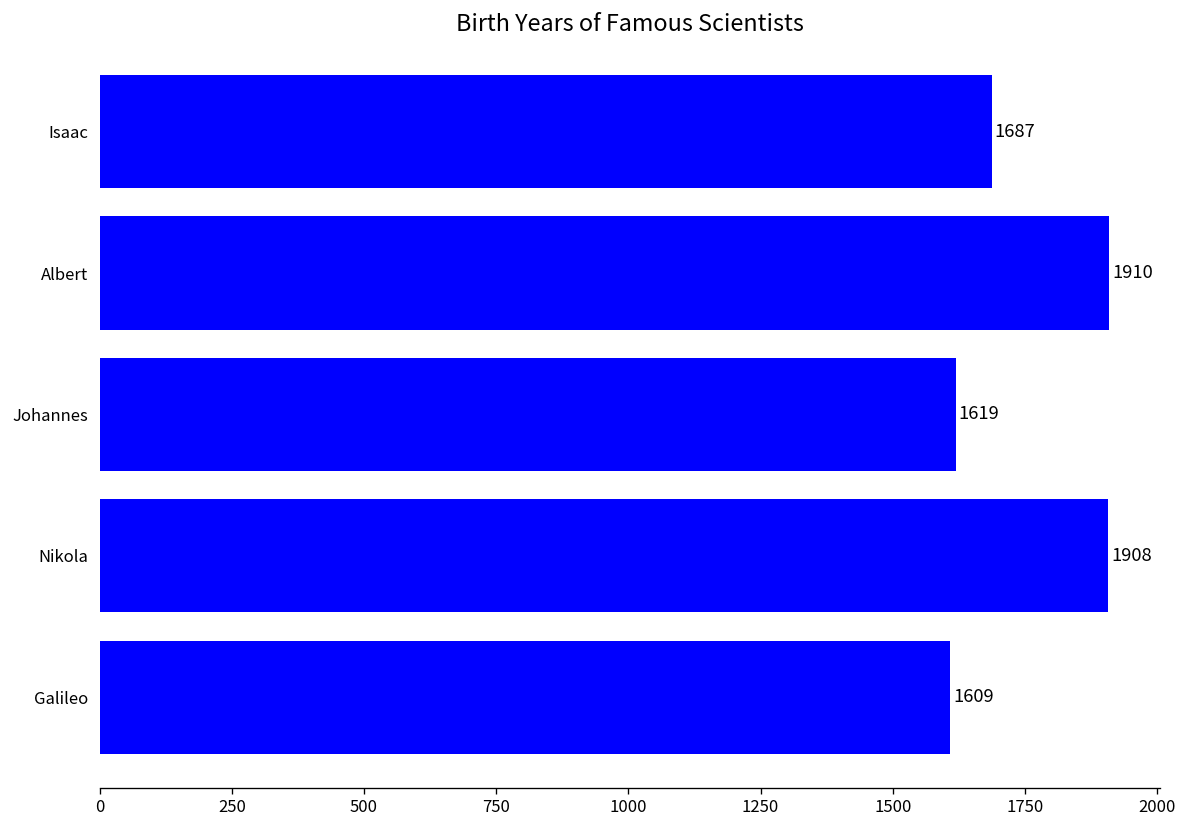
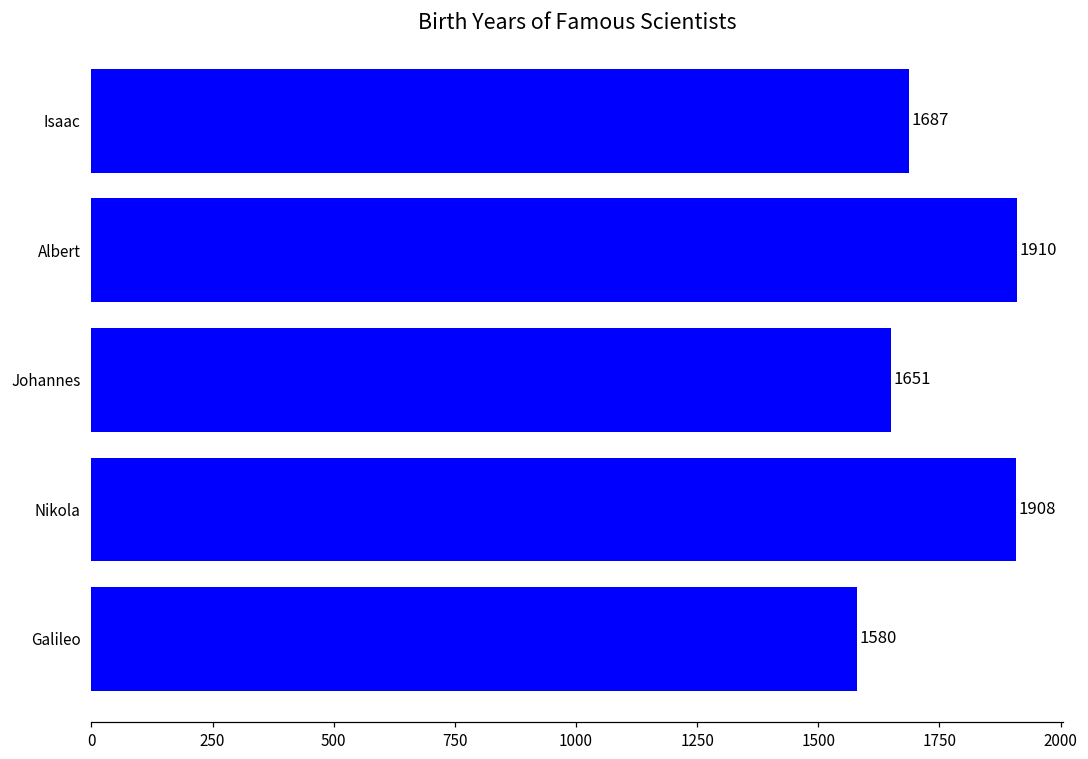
Johannes: 1619 -> 1651
Galileo: 1609 -> 1580
